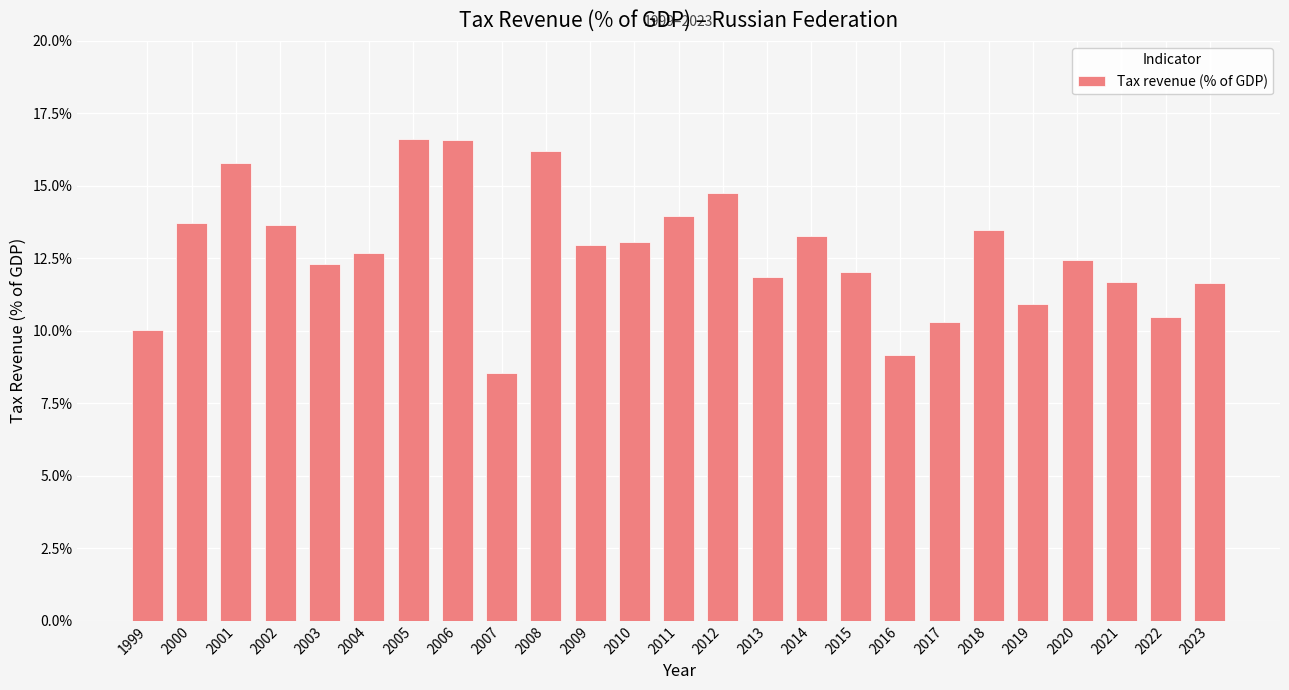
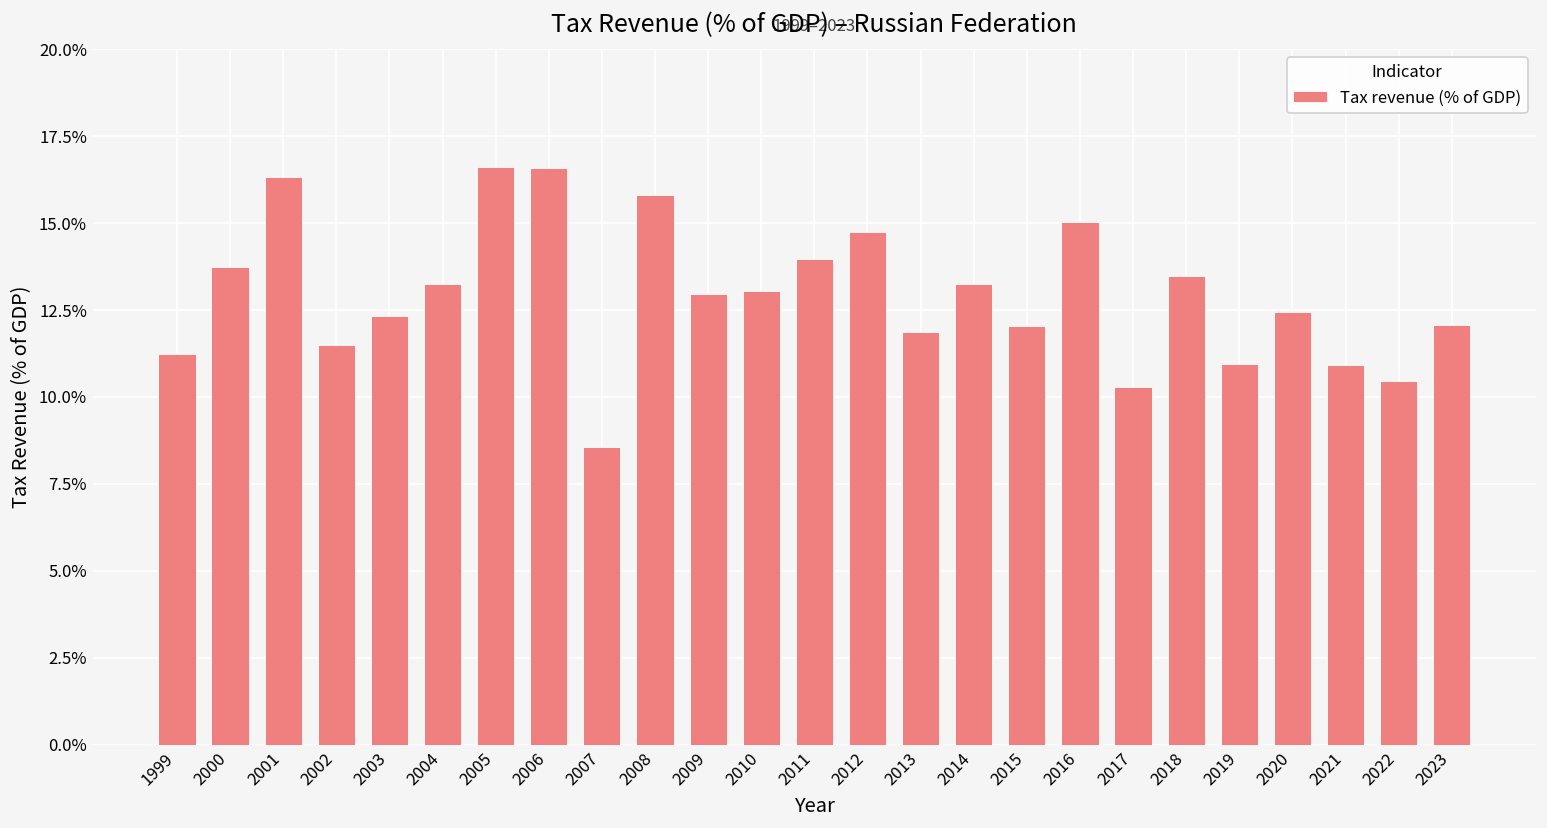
1999: 10.0% -> 11.2%
2001: 15.8% -> 16.3%
2002: 13.6% -> 11.5%
2004: 12.7% -> 13.2%
2008: 16.2% -> 15.8%
2016: 9.2% -> 15.0%
2021: 11.7% -> 10.9%
2023: 11.7% -> 12.1%
